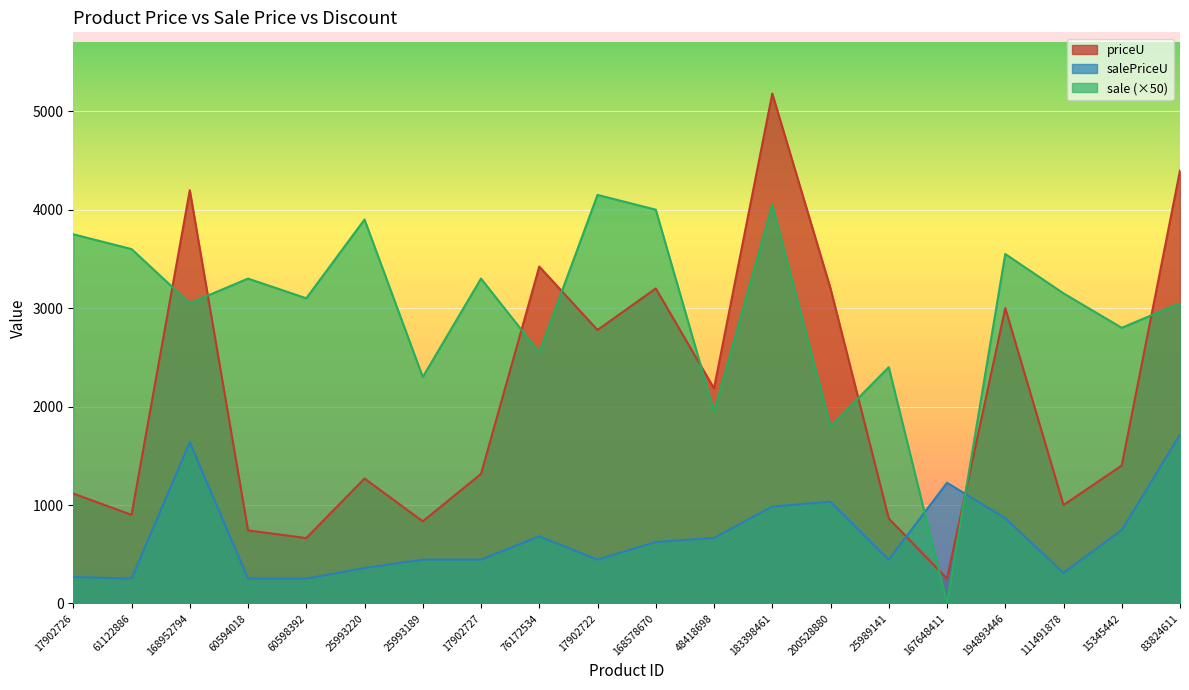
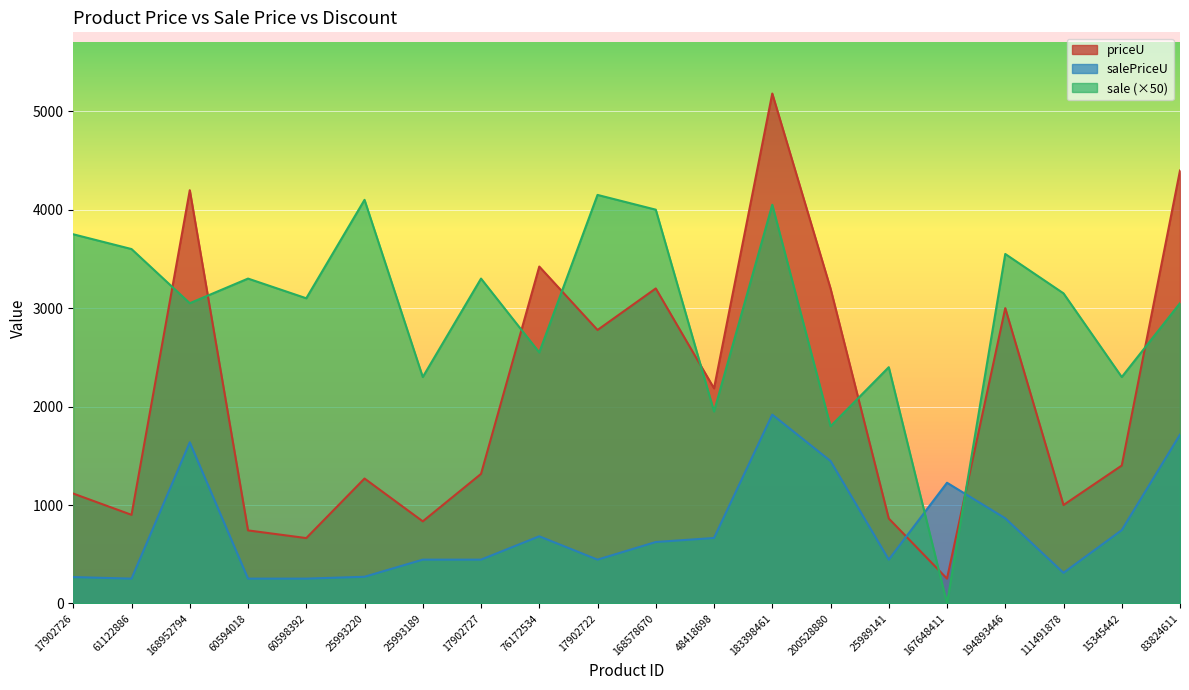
salePriceU, 25993220: 400 -> 300
sale (×50), 25993220: 3900 -> 4100
salePriceU, 183398461: 1000 -> 1900
salePriceU, 200528880: 1000 -> 1400
sale (×50), 15345442: 2800 -> 2300
